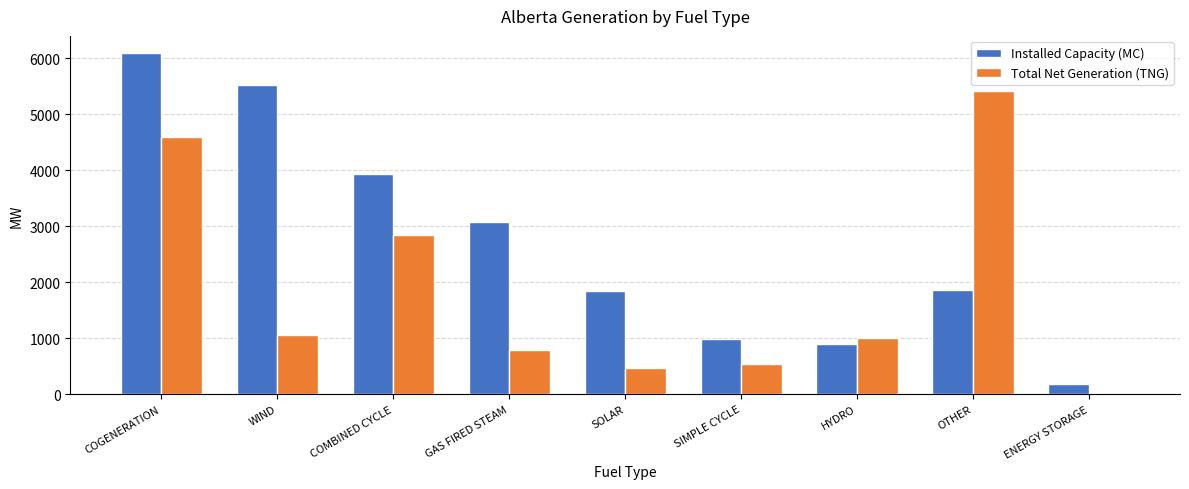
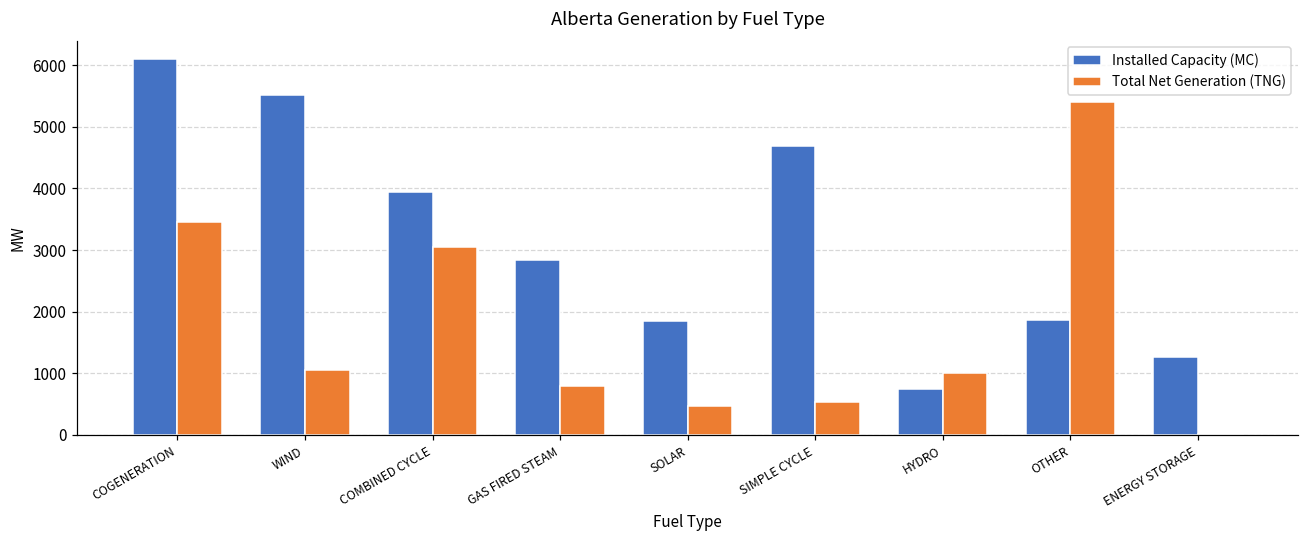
Total Net Generation (TNG), COGENERATION: 4600 -> 3500
Total Net Generation (TNG), COMBINED CYCLE: 2800 -> 3100
Installed Capacity (MC), GAS FIRED STEAM: 3100 -> 2800
Installed Capacity (MC), SIMPLE CYCLE: 1000 -> 4700
Installed Capacity (MC), HYDRO: 900 -> 700
Installed Capacity (MC), ENERGY STORAGE: 200 -> 1300
